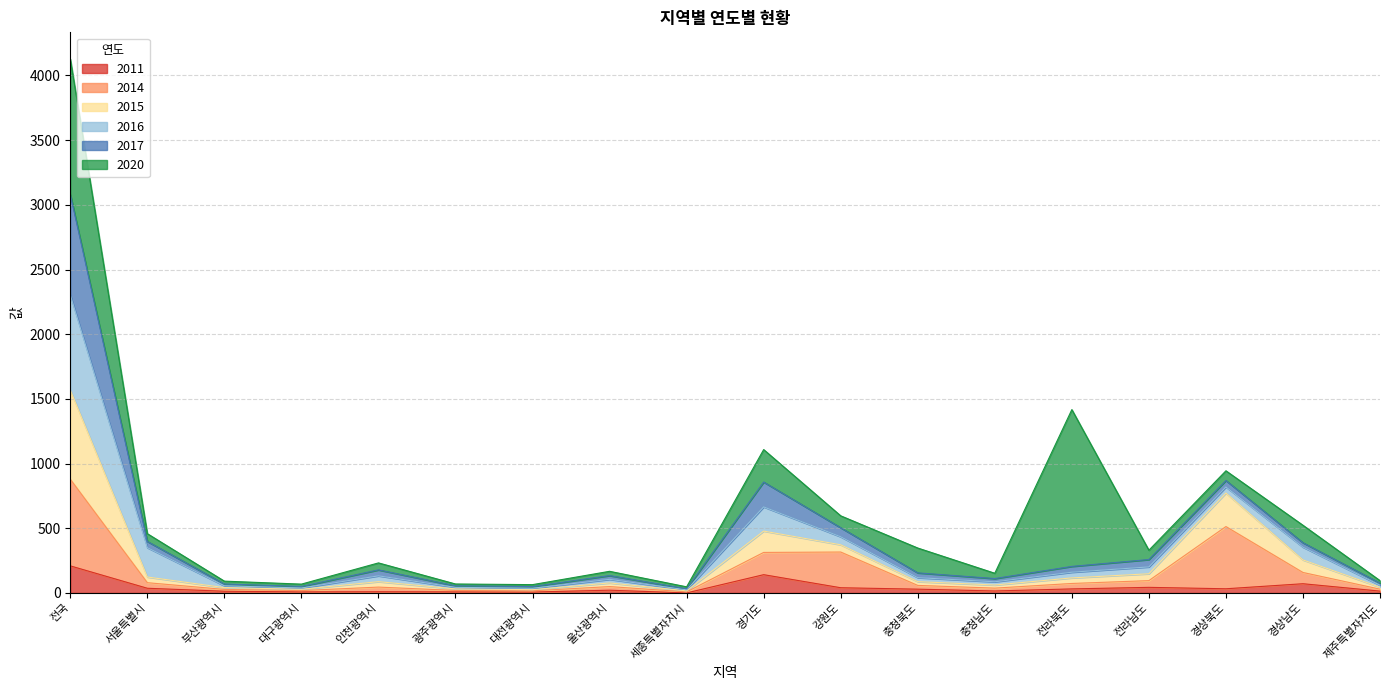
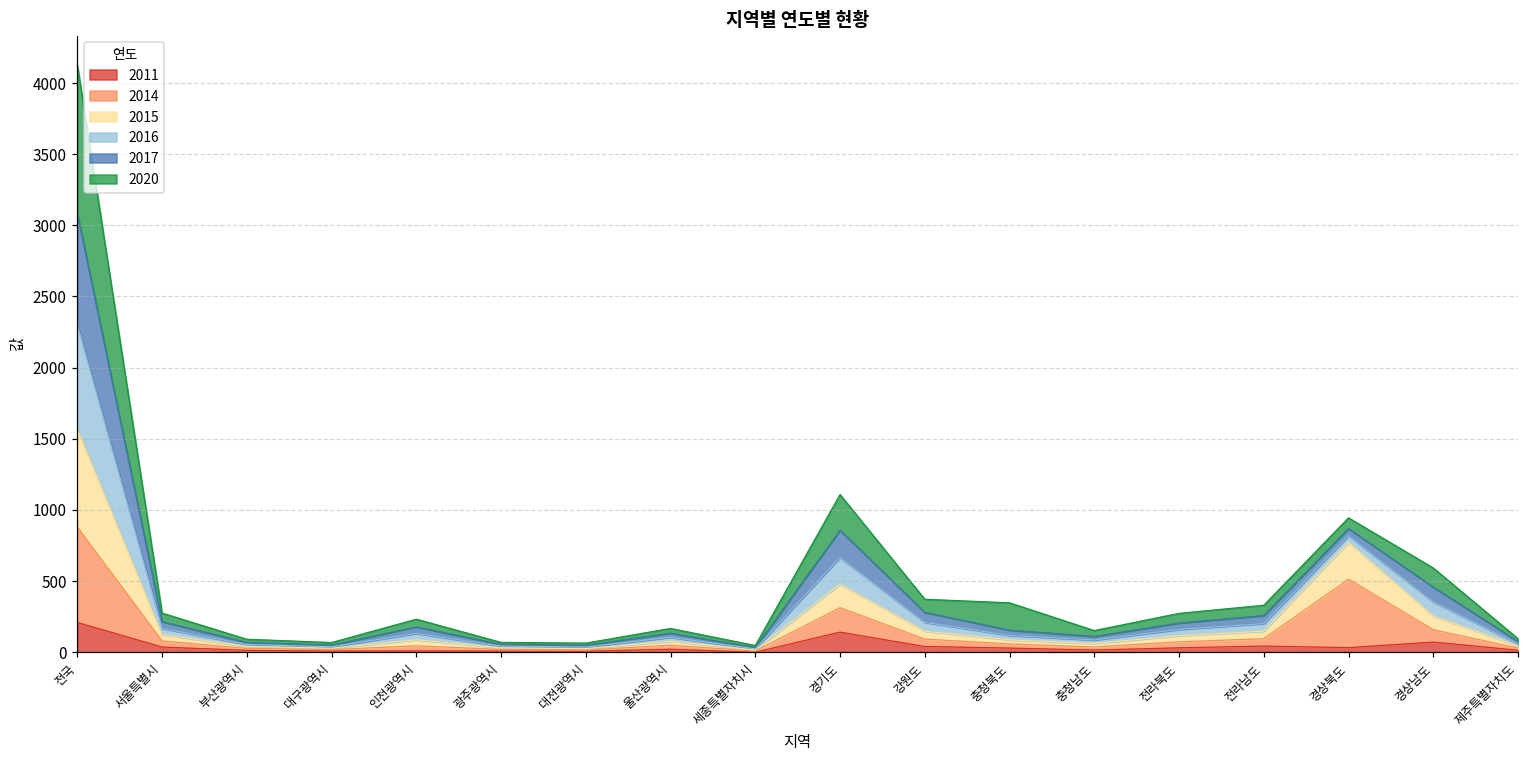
2016, 서울특별시: 230 -> 40
2014, 강원도: 280 -> 50
2020, 전라북도: 1210 -> 70
2017, 경상남도: 30 -> 100
